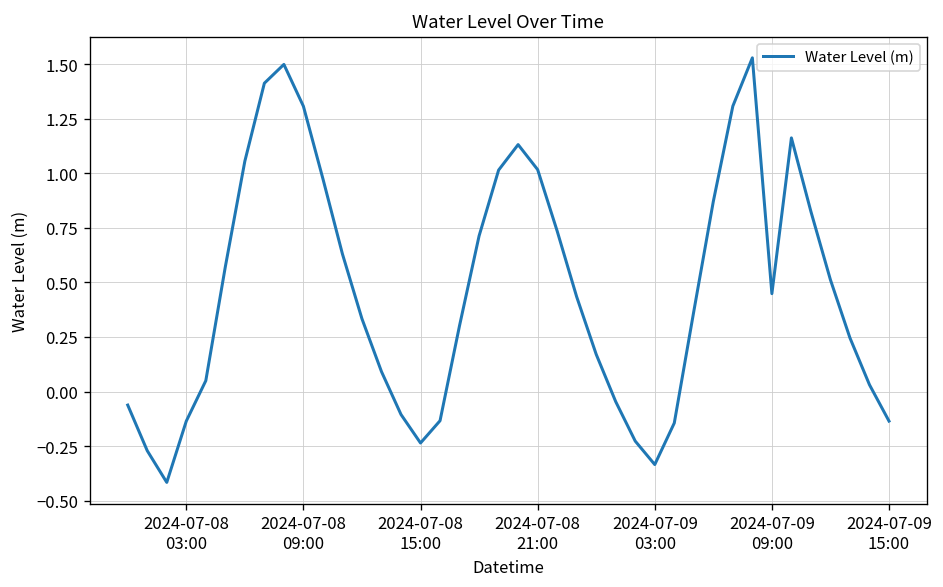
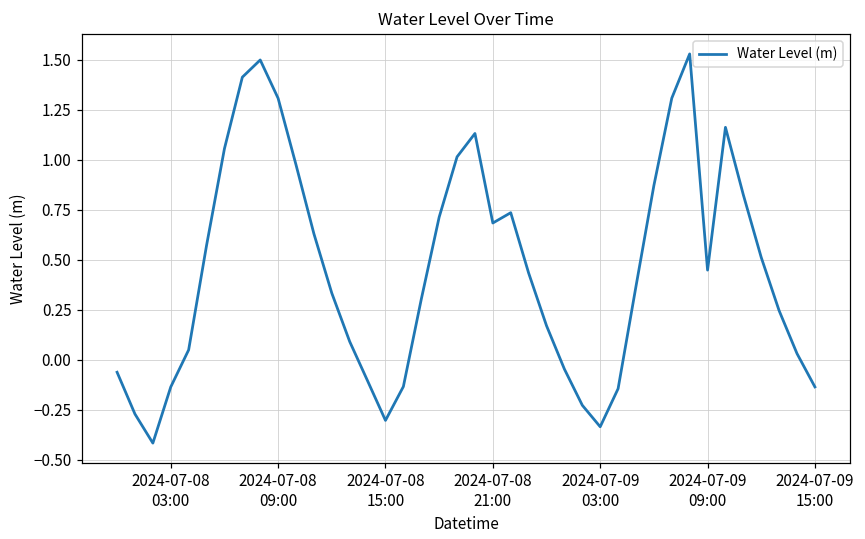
2024-07-08 15:00: -0.24 -> -0.30
2024-07-08 21:00: 1.02 -> 0.68
